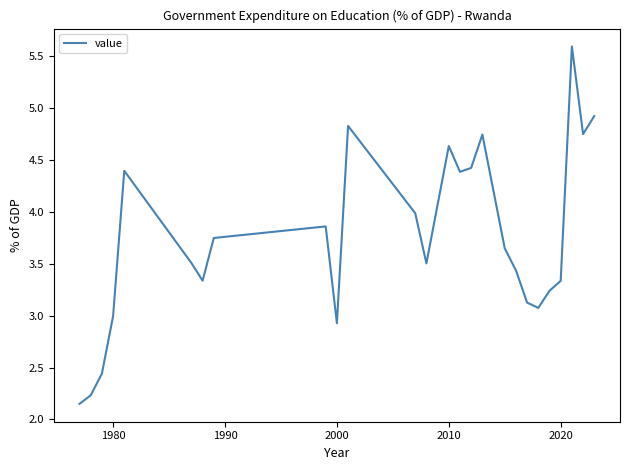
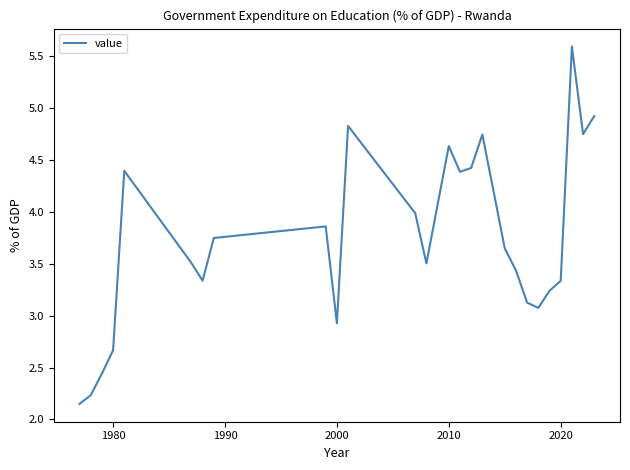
1980: 2.99 -> 2.67
